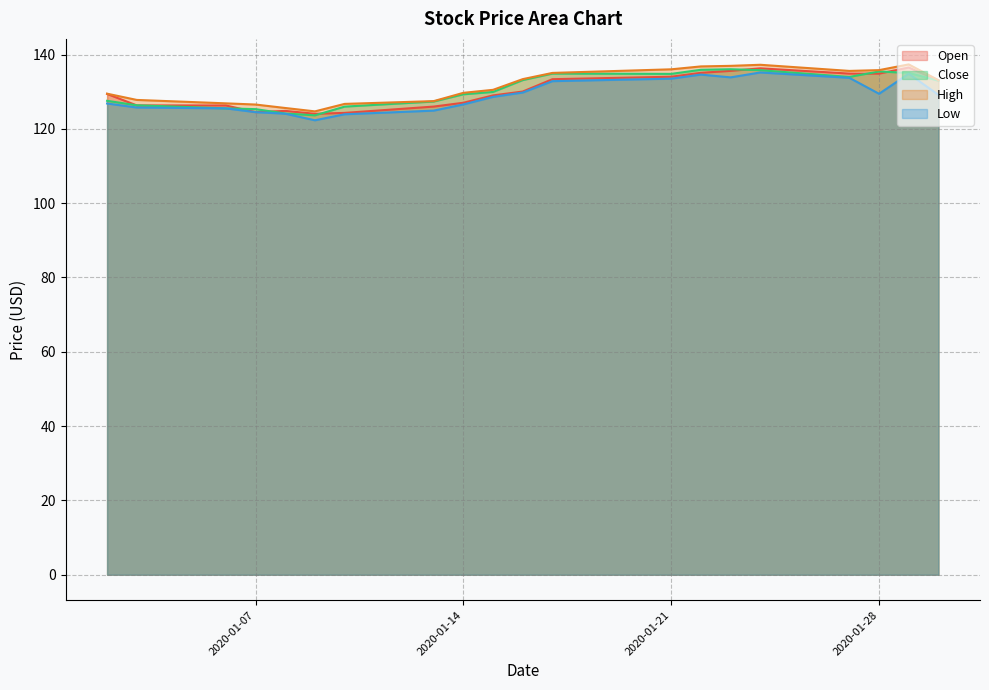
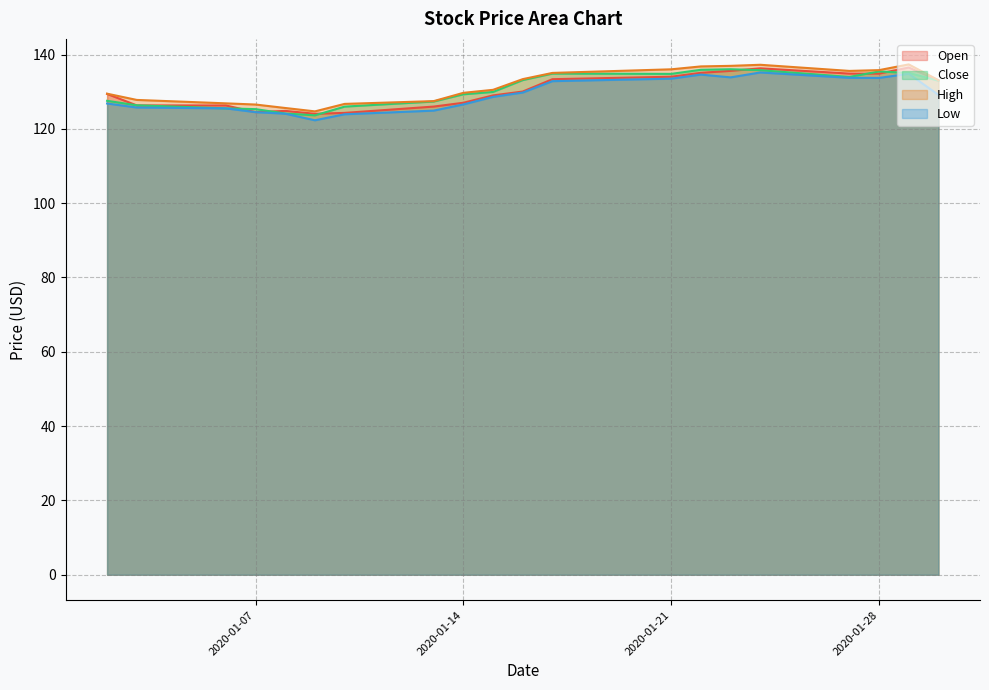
Low, 2020-01-28: 129 -> 134
